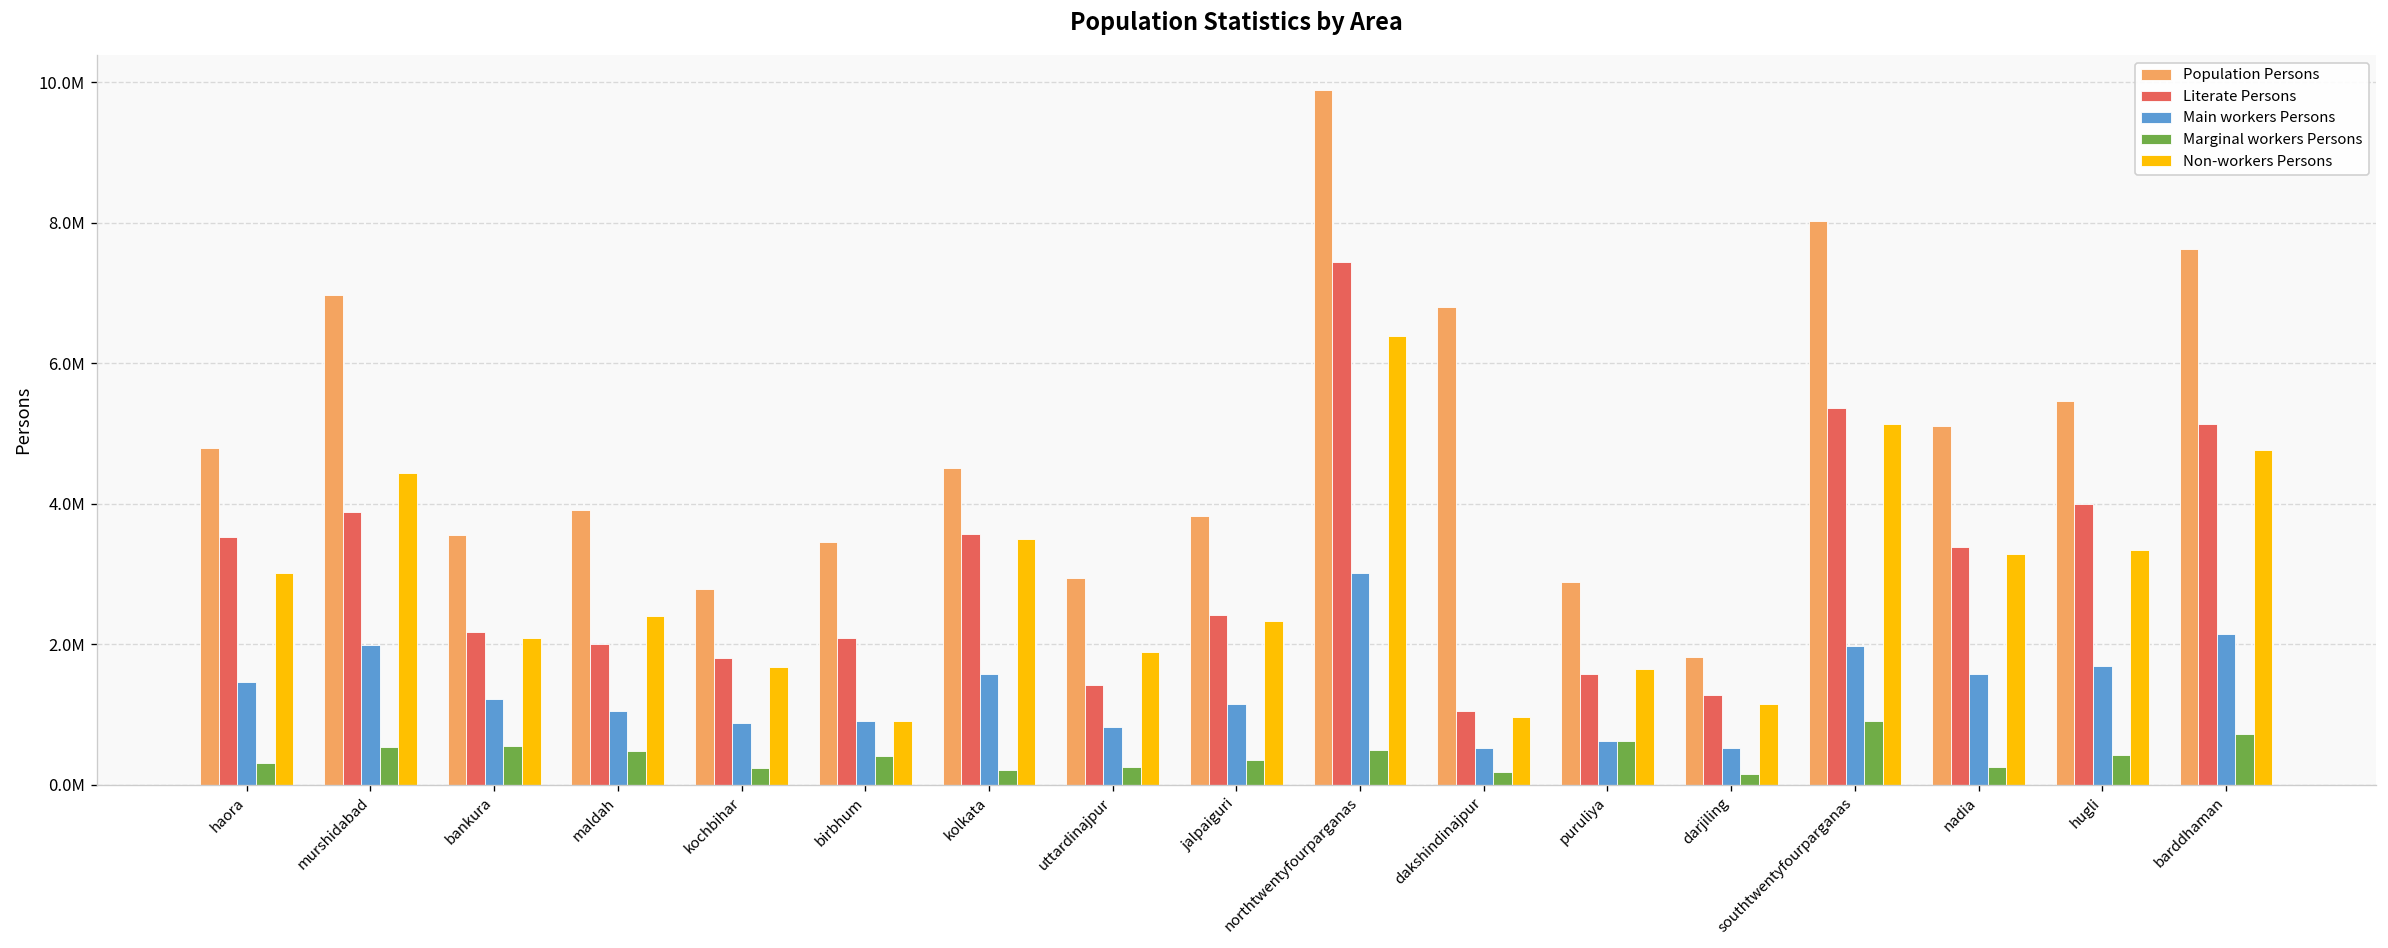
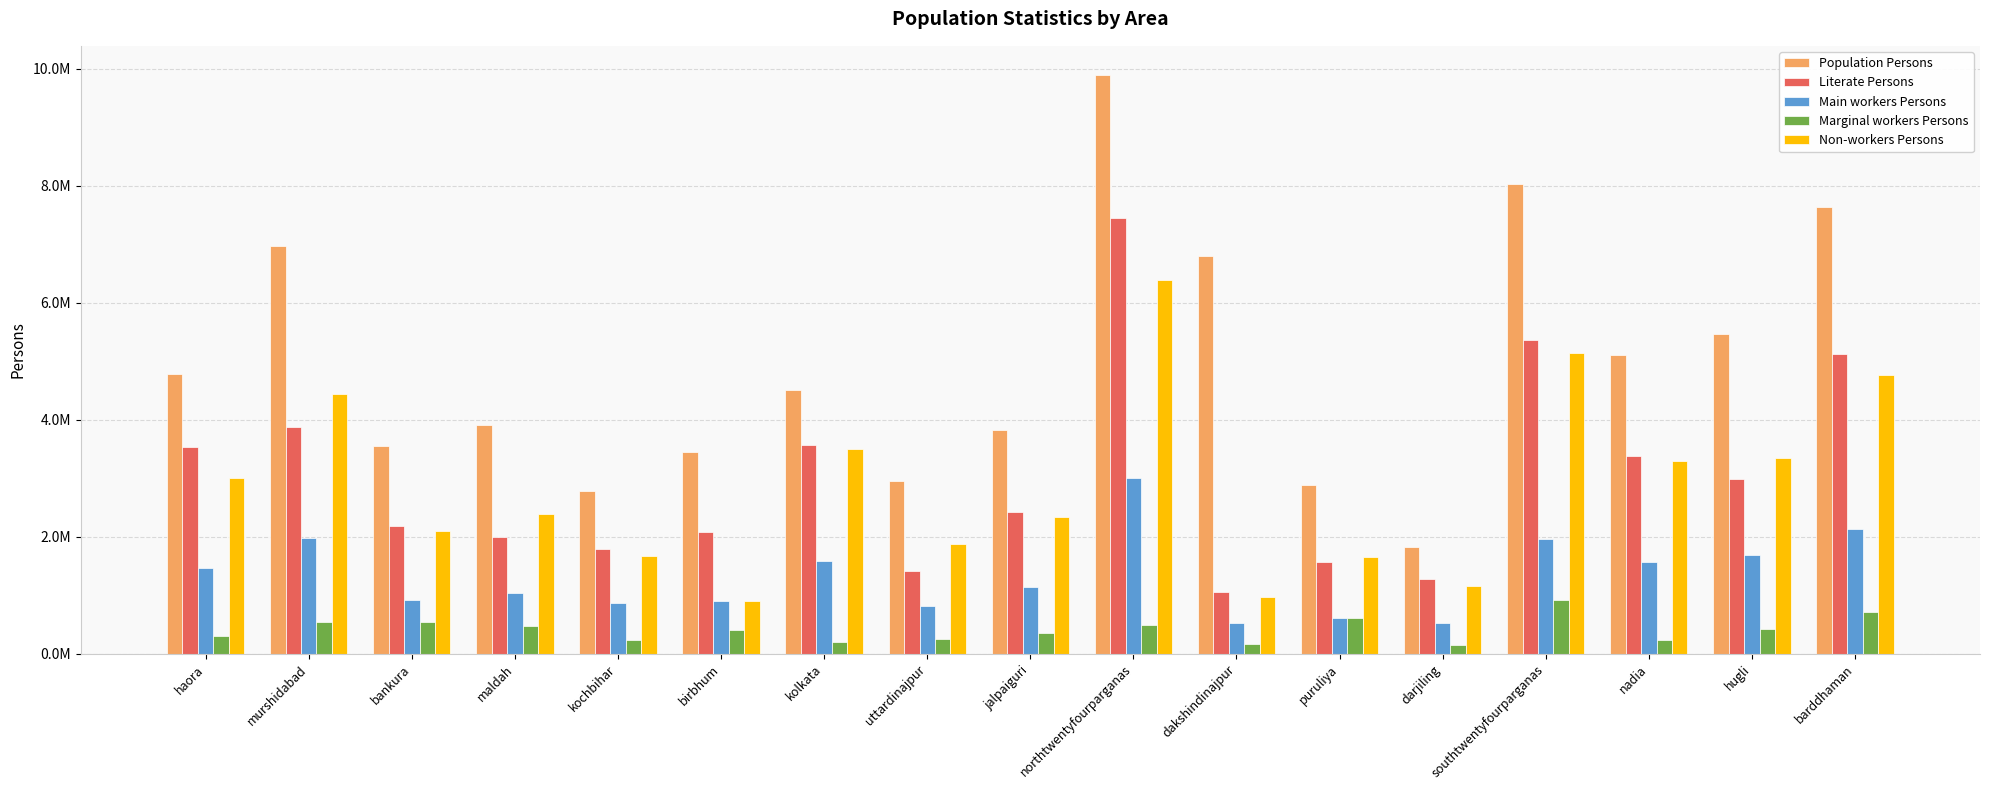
Main workers Persons, bankura: 1200000 -> 900000
Literate Persons, hugli: 4000000 -> 3000000
